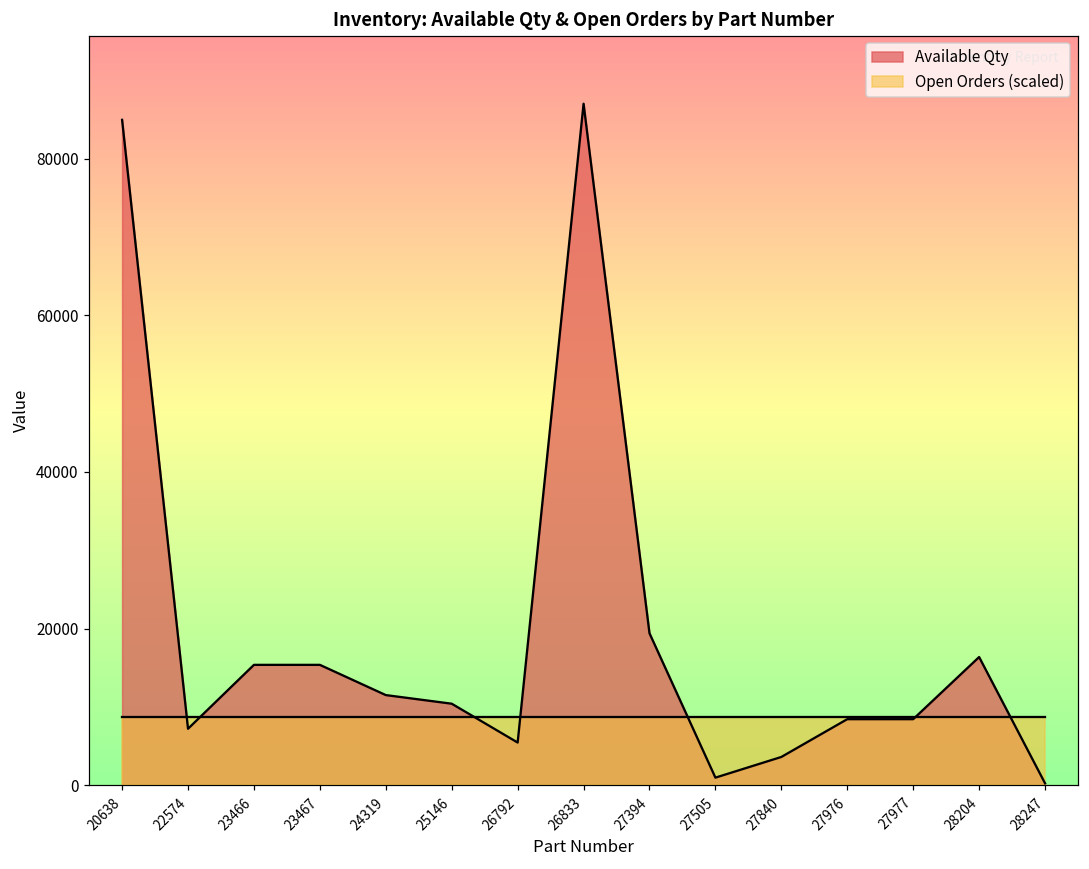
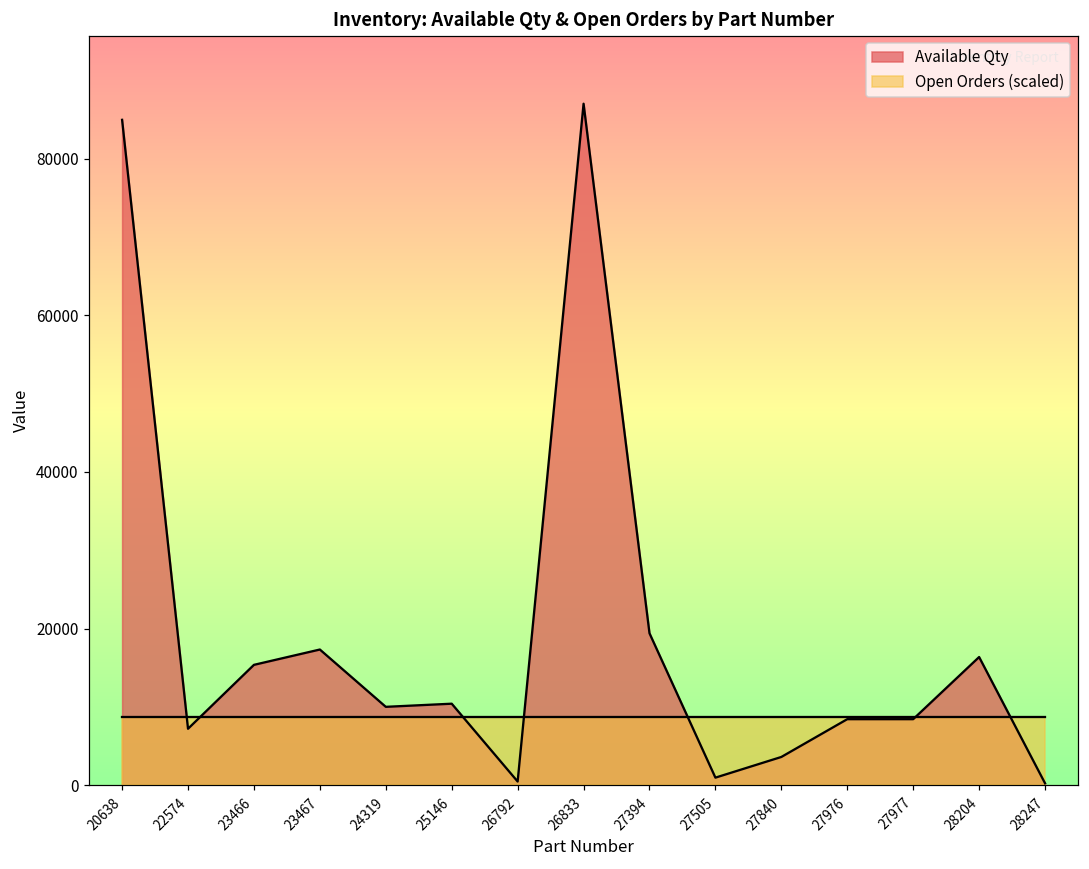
Available Qty, 23467: 15000 -> 17000
Available Qty, 24319: 12000 -> 10000
Available Qty, 26792: 5000 -> 0
